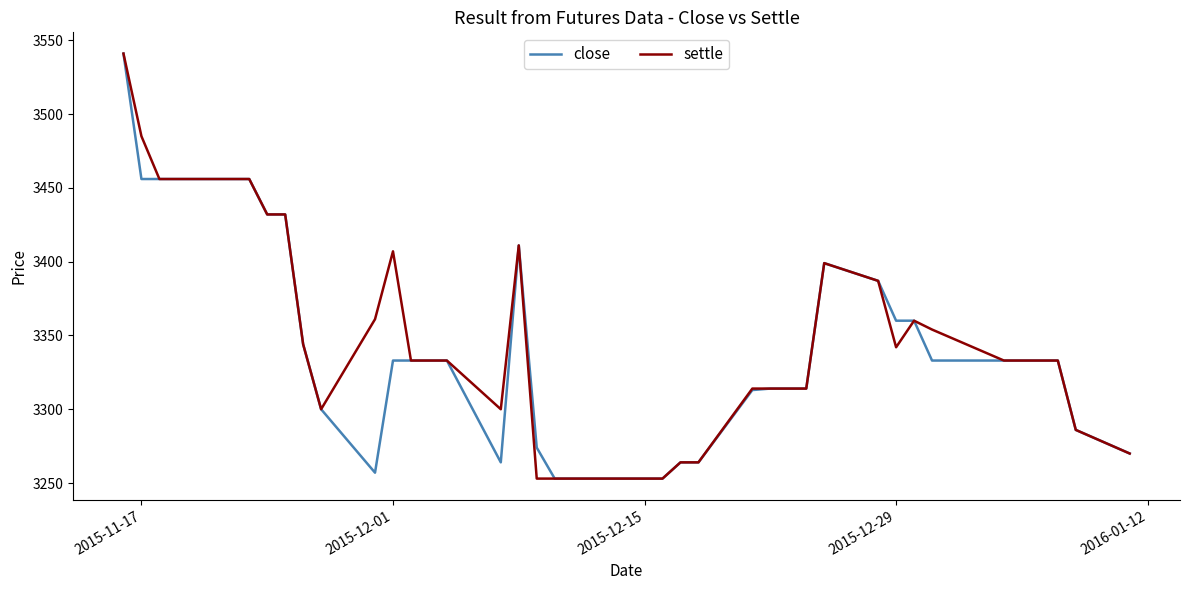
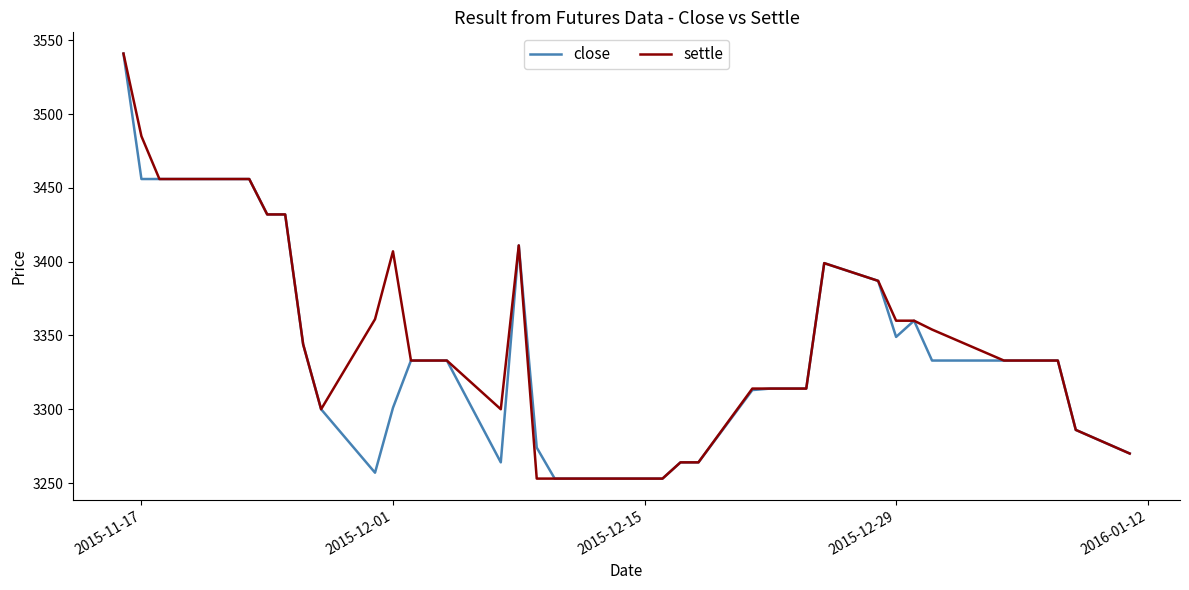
close, 2015-12-01: 3333 -> 3301
close, 2015-12-29: 3360 -> 3349
settle, 2015-12-29: 3342 -> 3360
